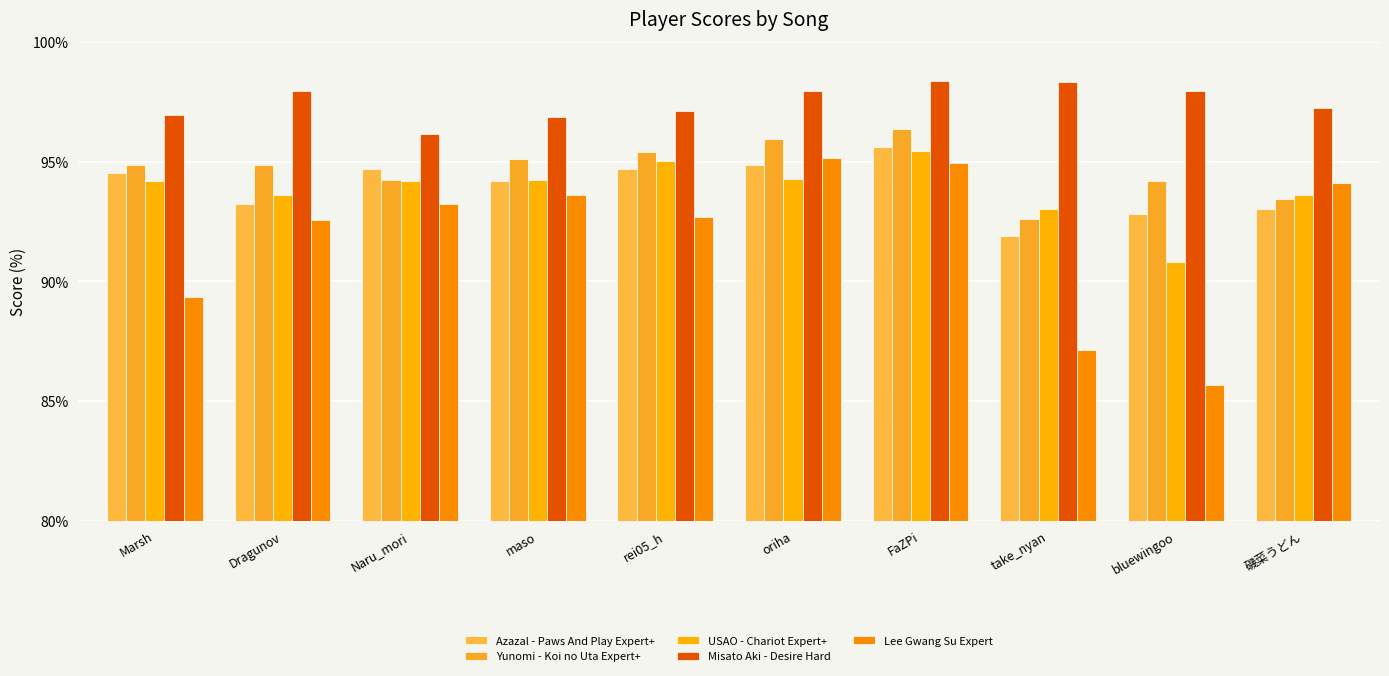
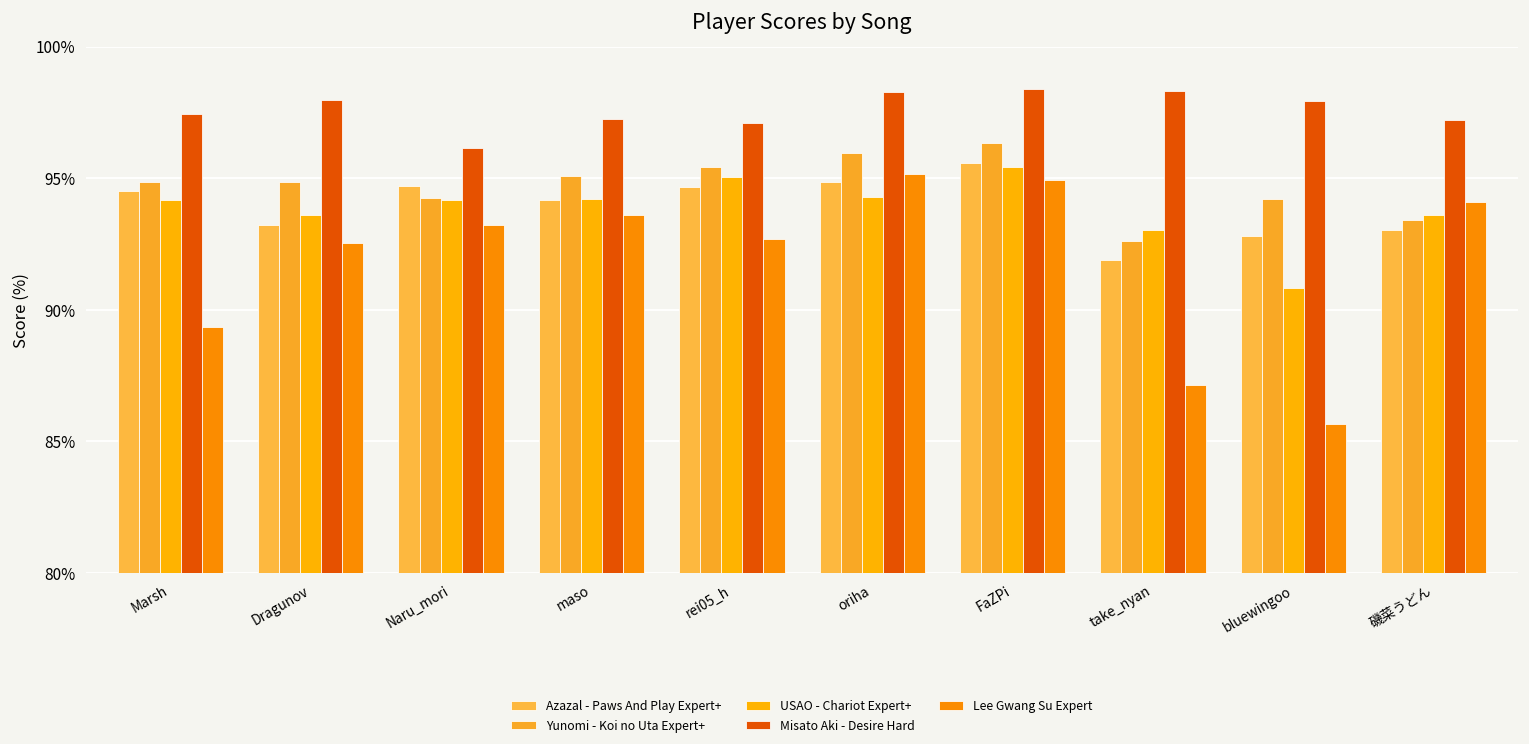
Misato Aki - Desire Hard, Marsh: 96.9% -> 97.5%
Misato Aki - Desire Hard, maso: 96.9% -> 97.3%
Misato Aki - Desire Hard, oriha: 97.9% -> 98.3%
